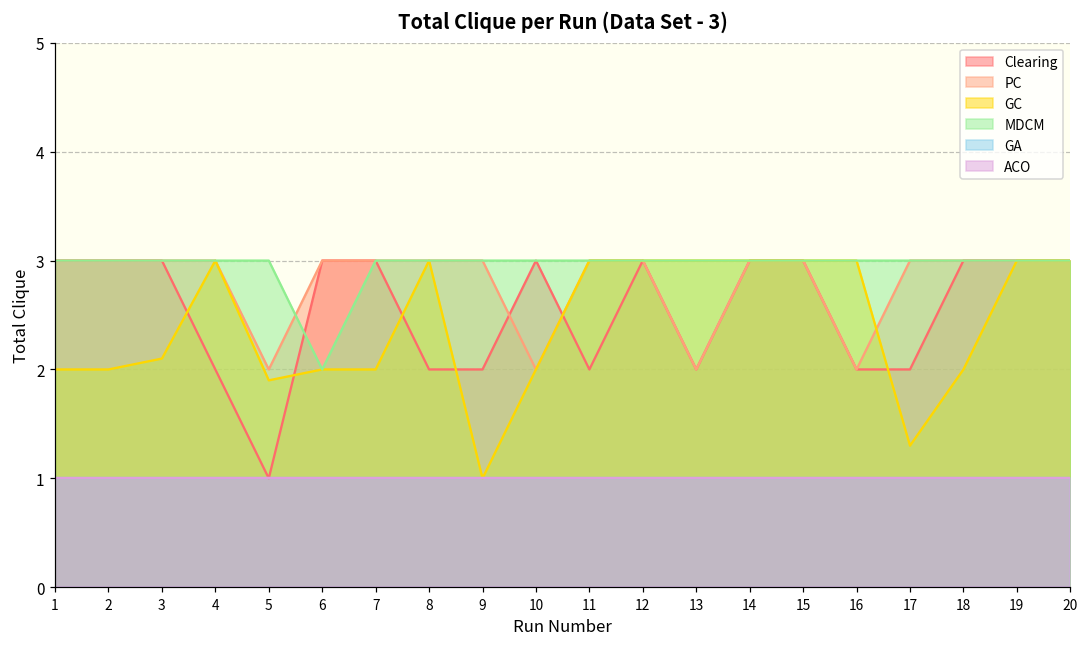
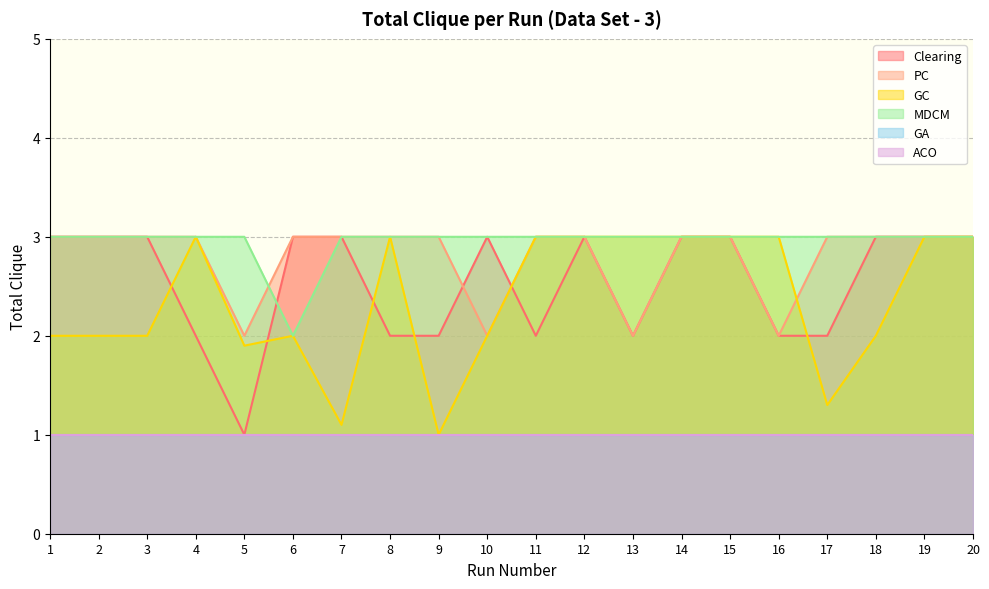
GC, 3: 2.1 -> 2.0
GC, 7: 2.0 -> 1.1
